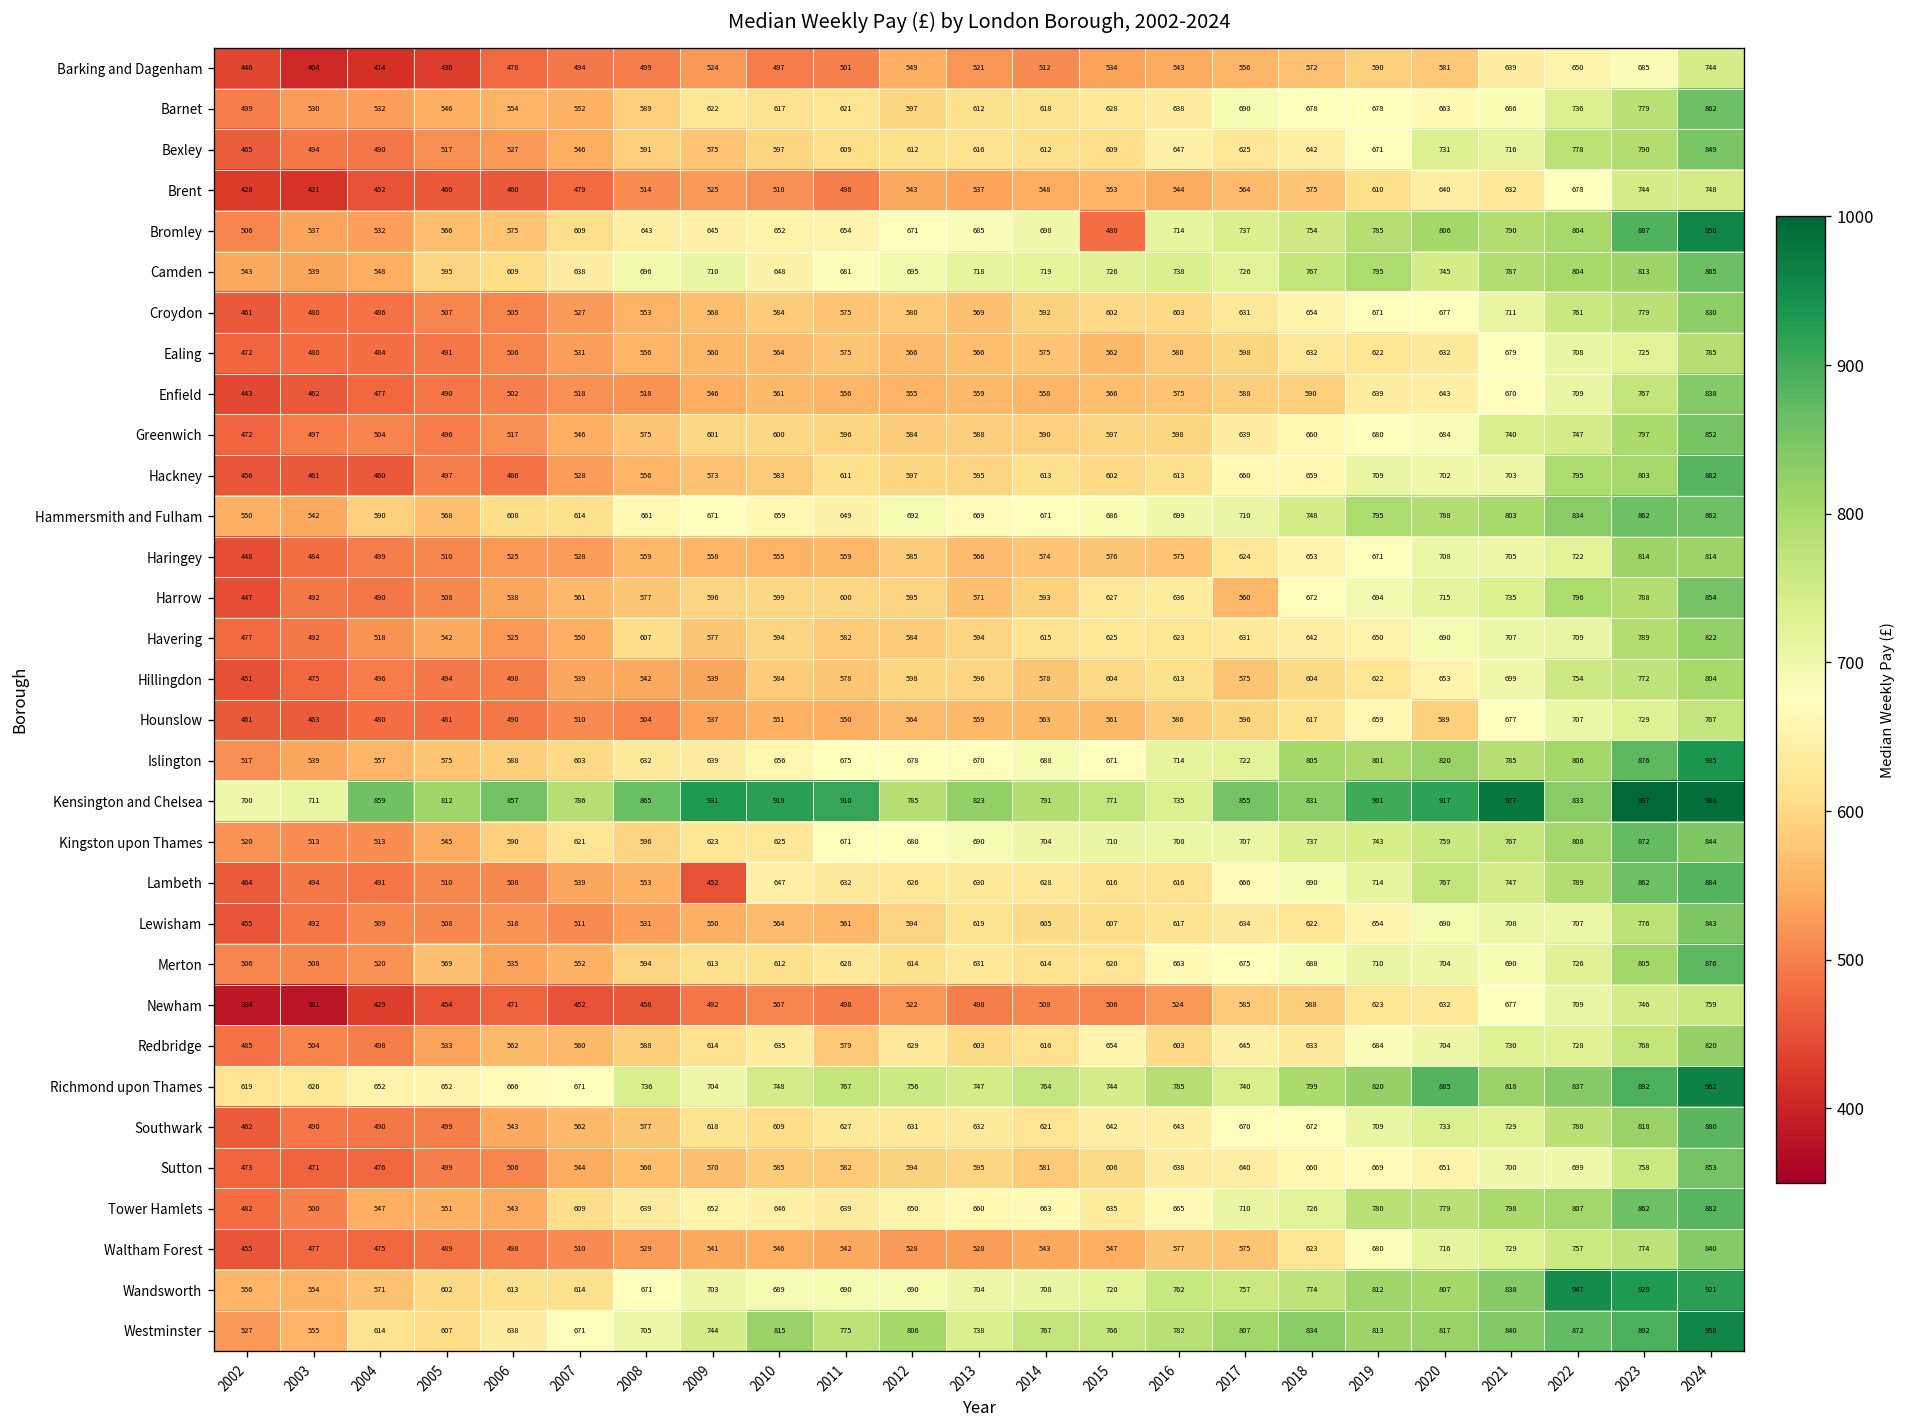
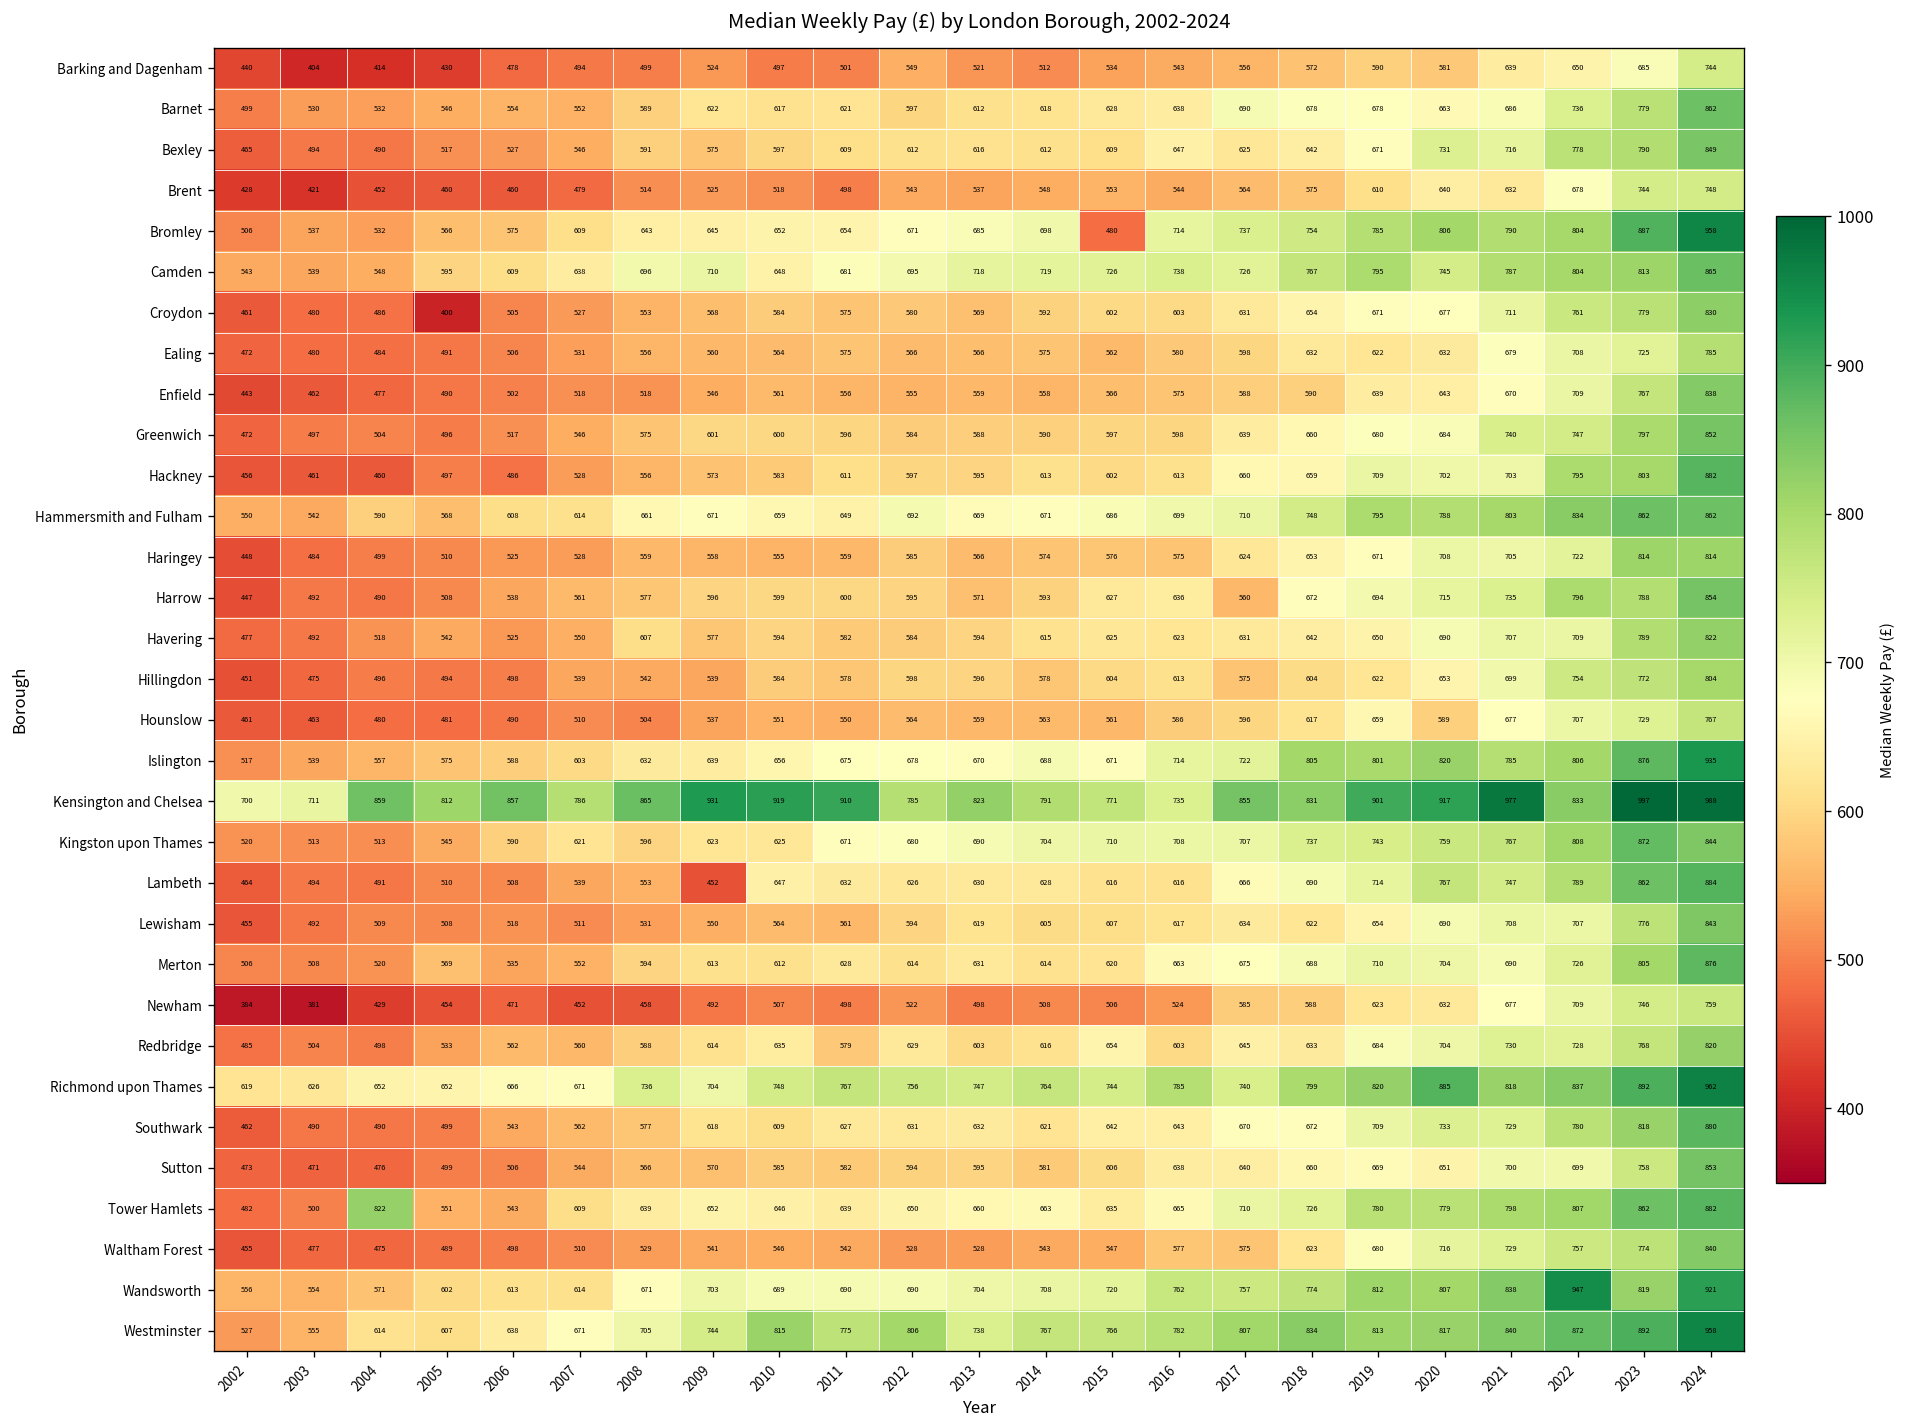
Croydon, 2005: 507 -> 400
Tower Hamlets, 2004: 547 -> 822
Wandsworth, 2023: 929 -> 819
